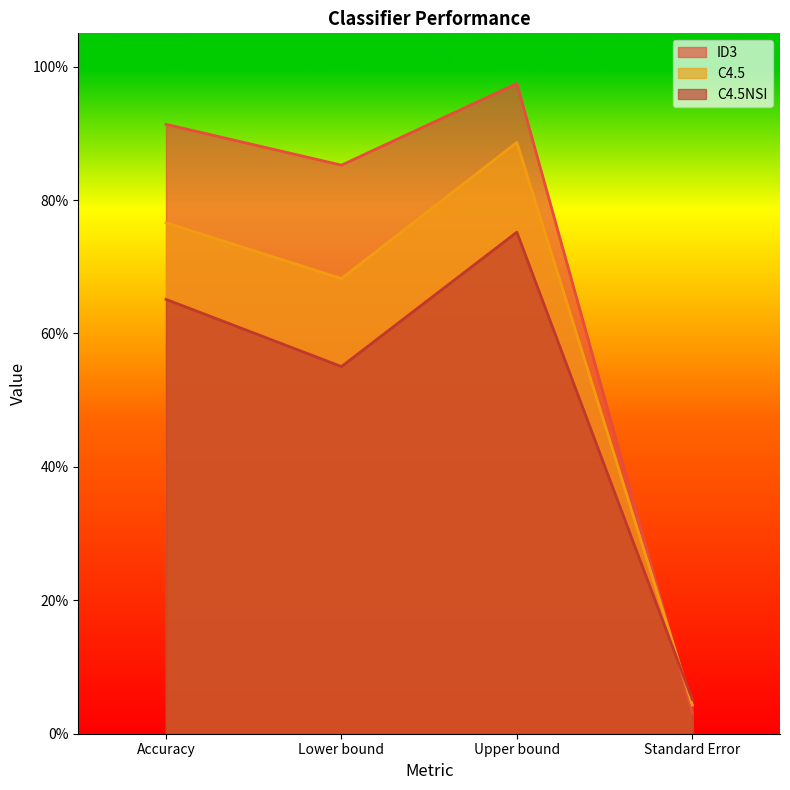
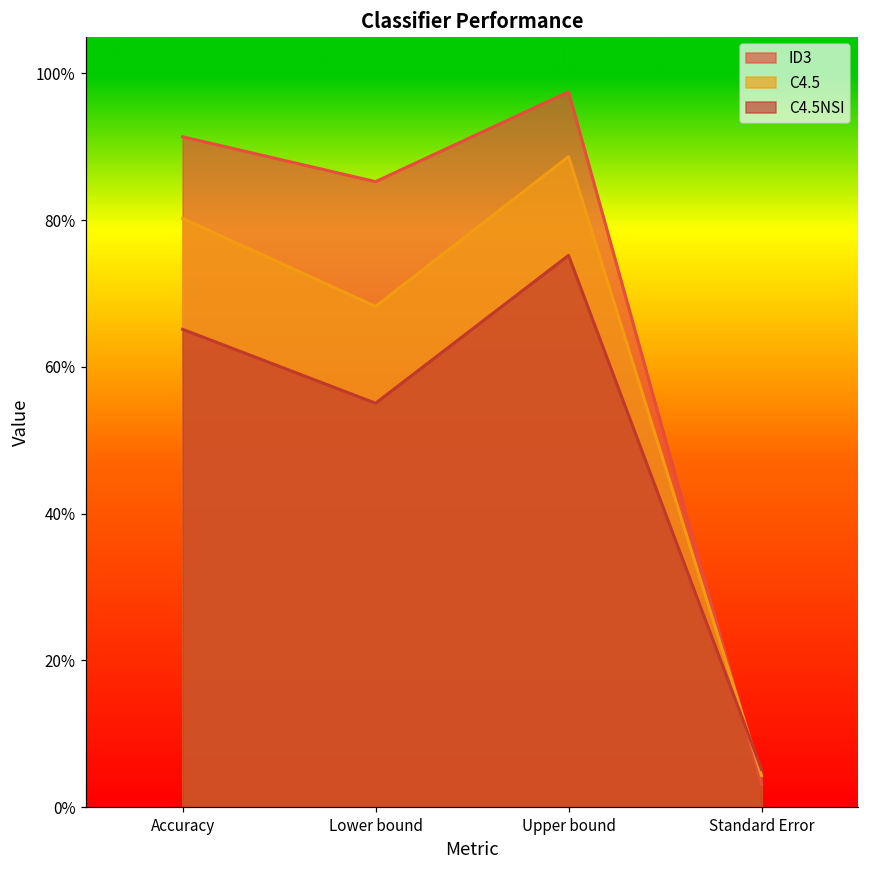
C4.5, Accuracy: 77% -> 80%
